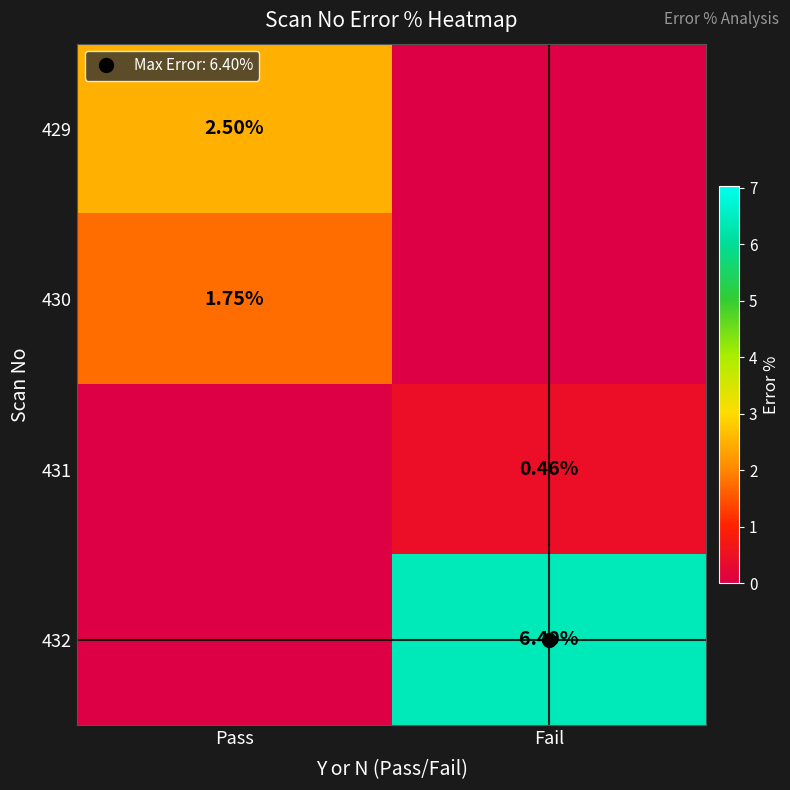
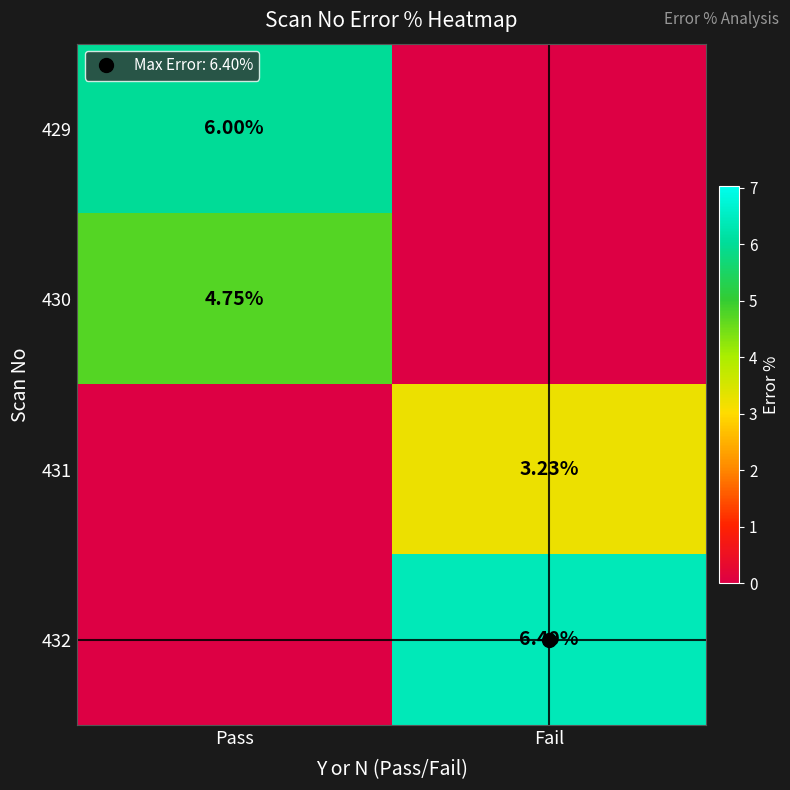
429, Pass: 2.50% -> 6.00%
430, Pass: 1.75% -> 4.75%
431, Fail: 0.46% -> 3.23%
